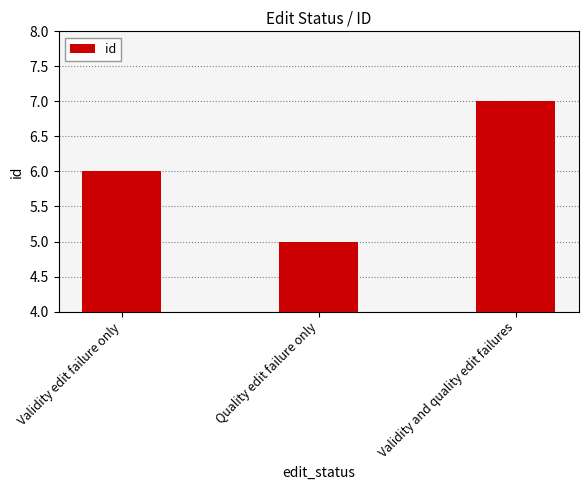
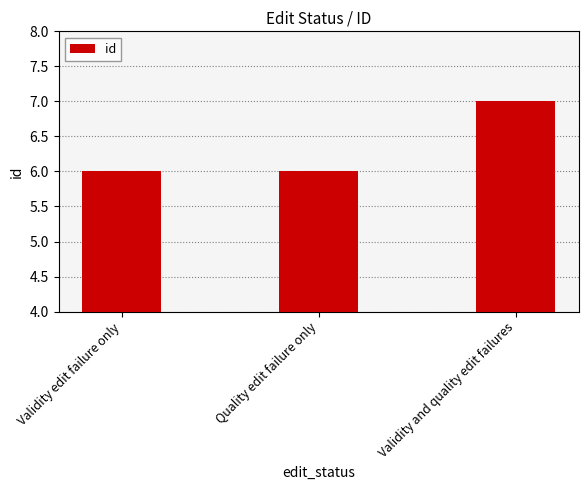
Quality edit failure only: 5 -> 6
